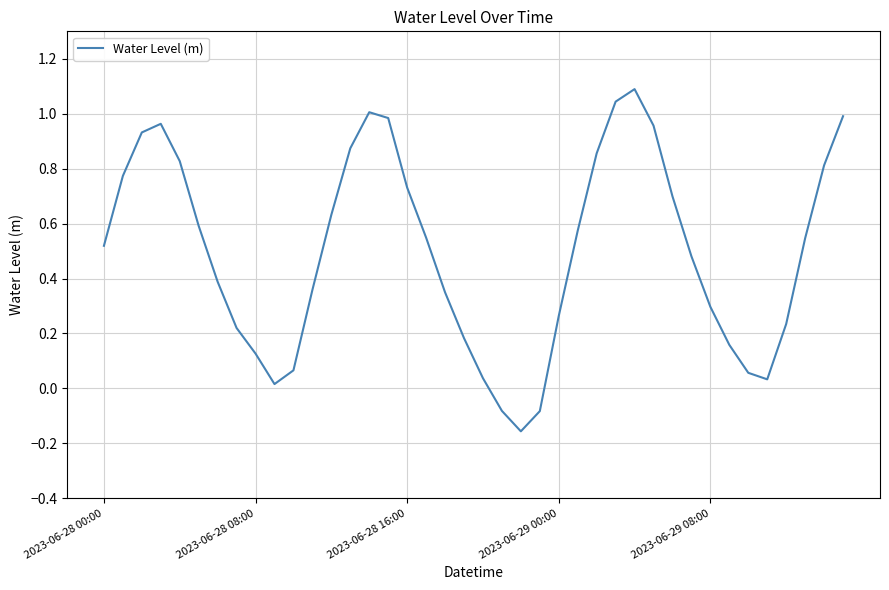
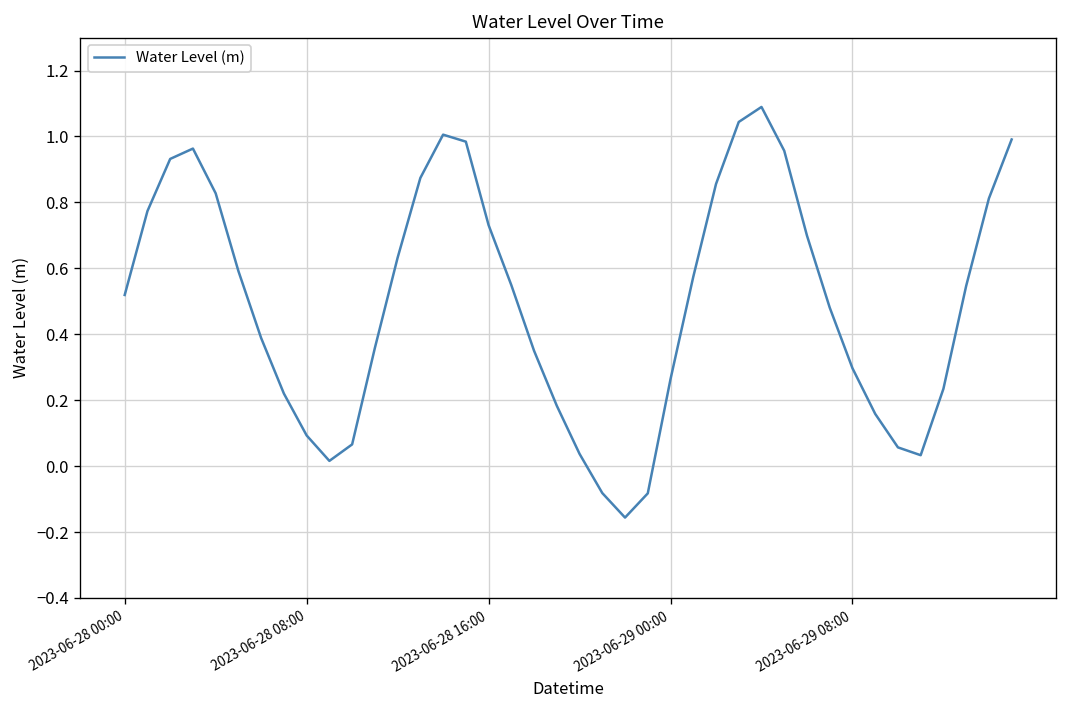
2023-06-28 08:00: 0.13 -> 0.09
